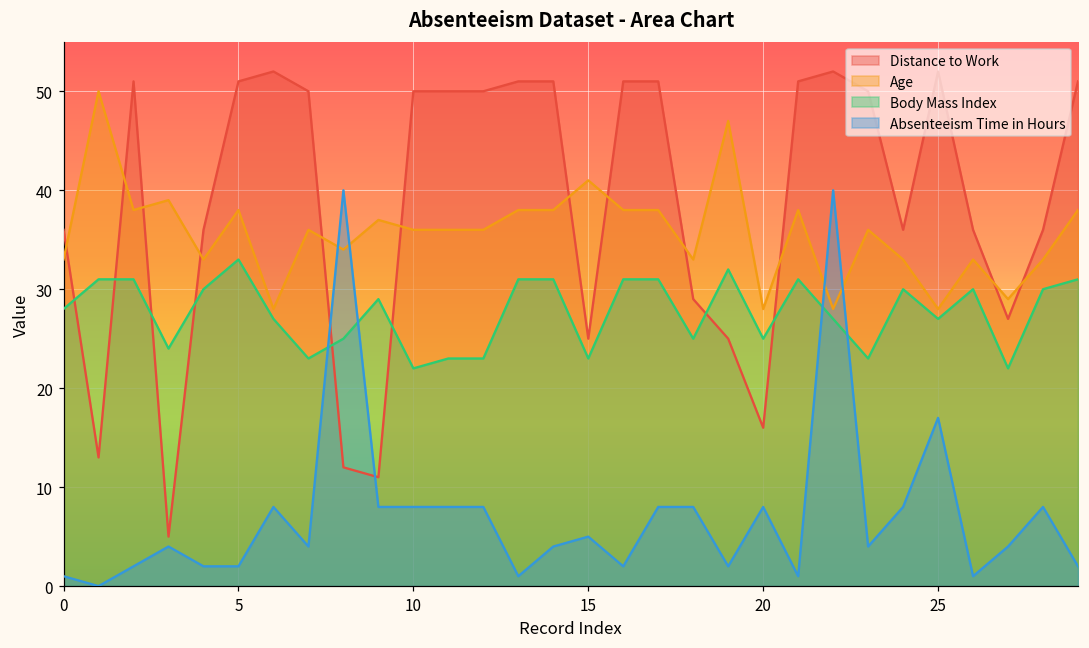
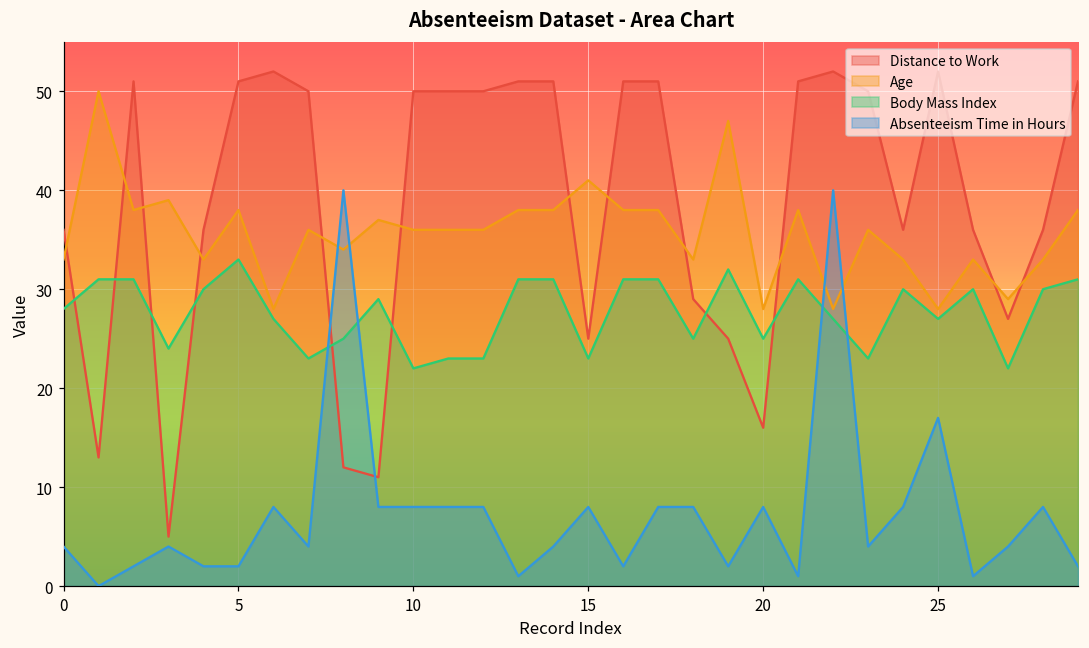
Absenteeism Time in Hours, 0: 1 -> 4
Absenteeism Time in Hours, 15: 5 -> 8
